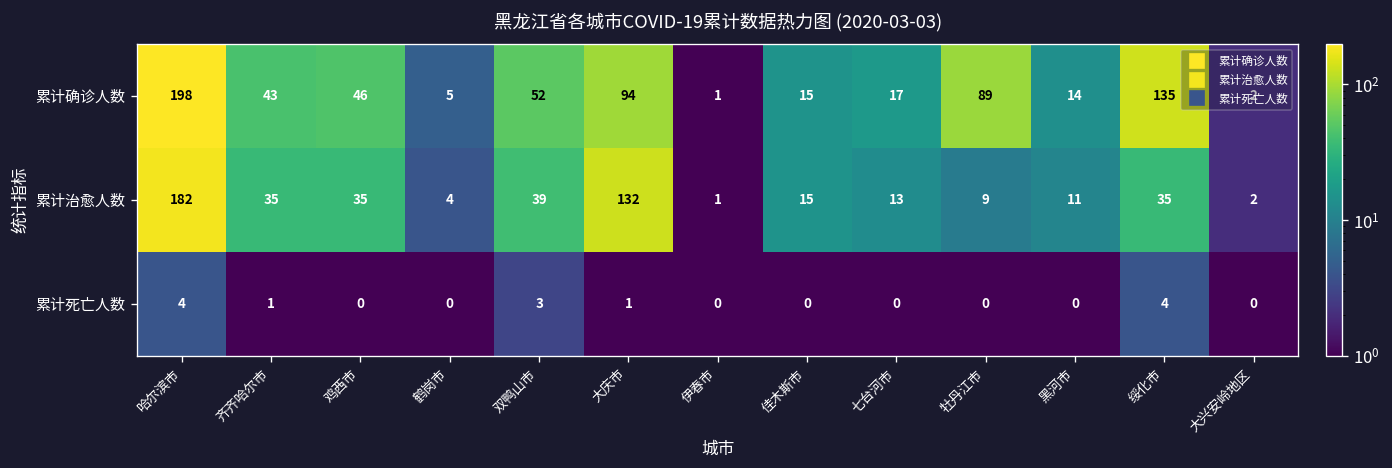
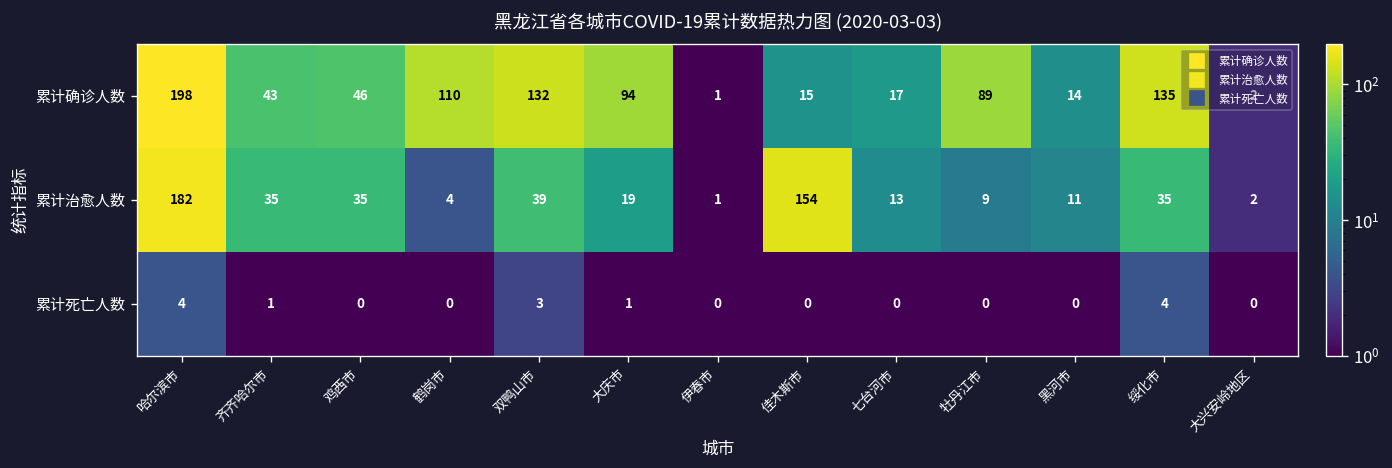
累计确诊人数, 鹤岗市: 5 -> 110
累计确诊人数, 双鸭山市: 52 -> 132
累计治愈人数, 大庆市: 132 -> 19
累计治愈人数, 佳木斯市: 15 -> 154
